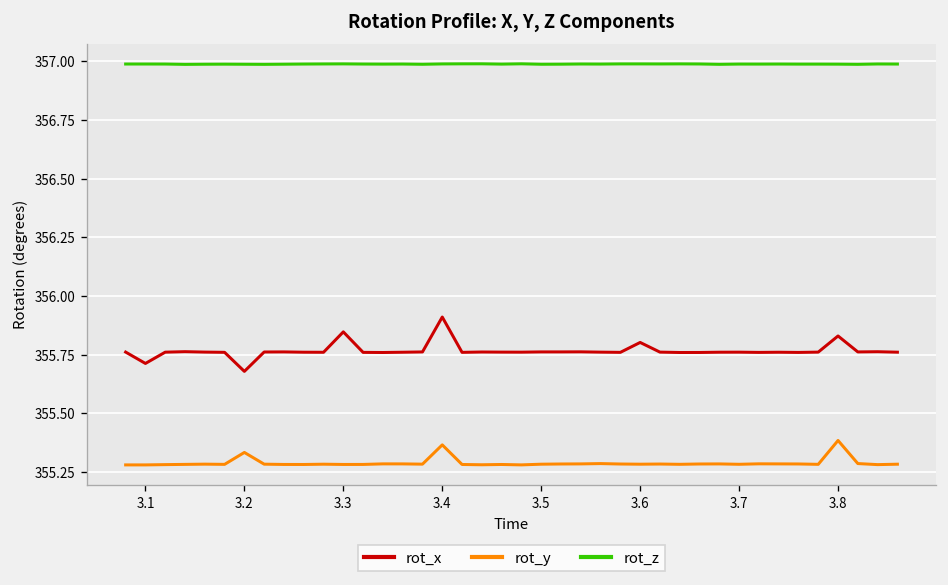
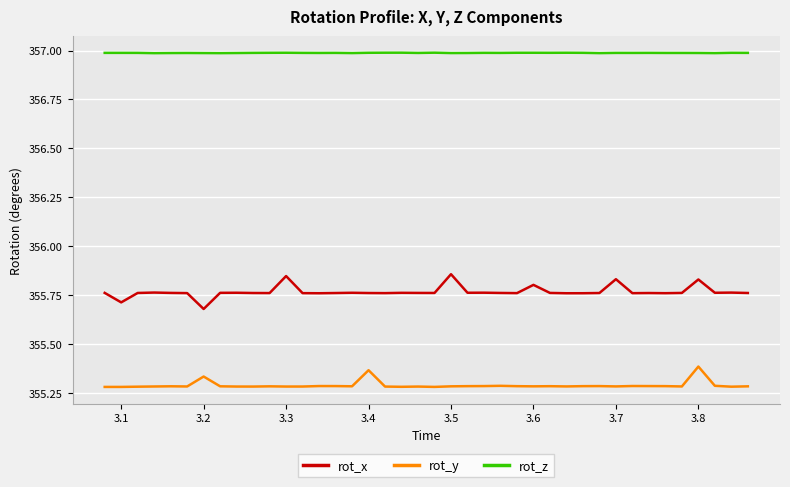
rot_x, 3.4: 355.91 -> 355.76
rot_x, 3.5: 355.76 -> 355.86
rot_x, 3.7: 355.76 -> 355.83
